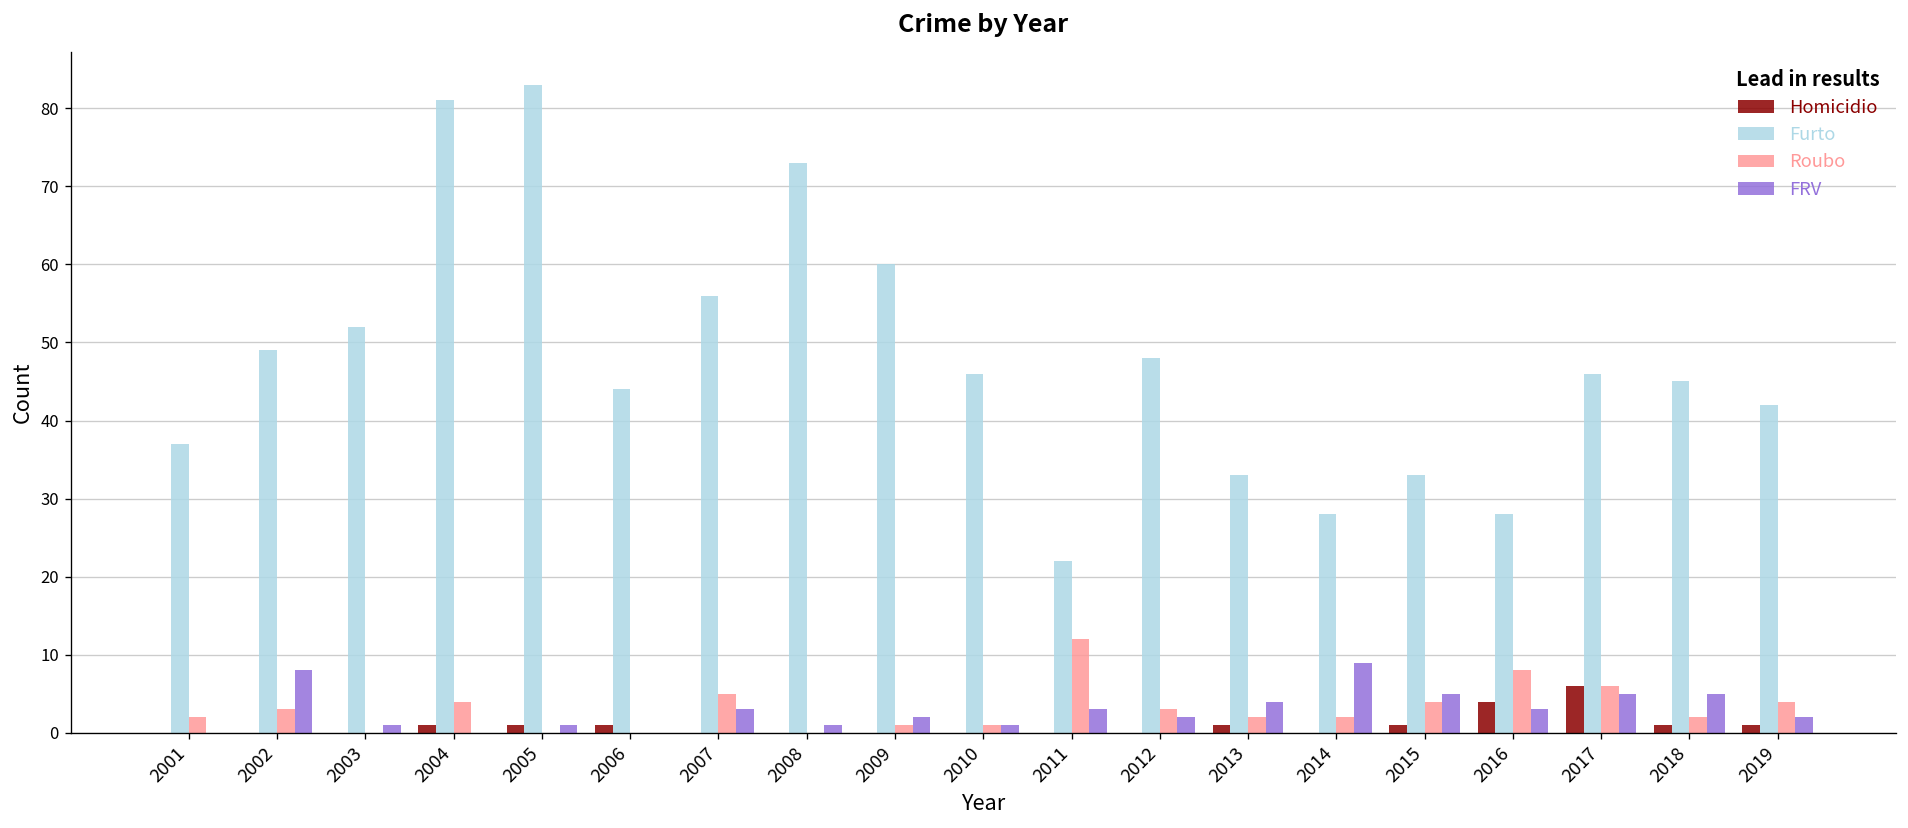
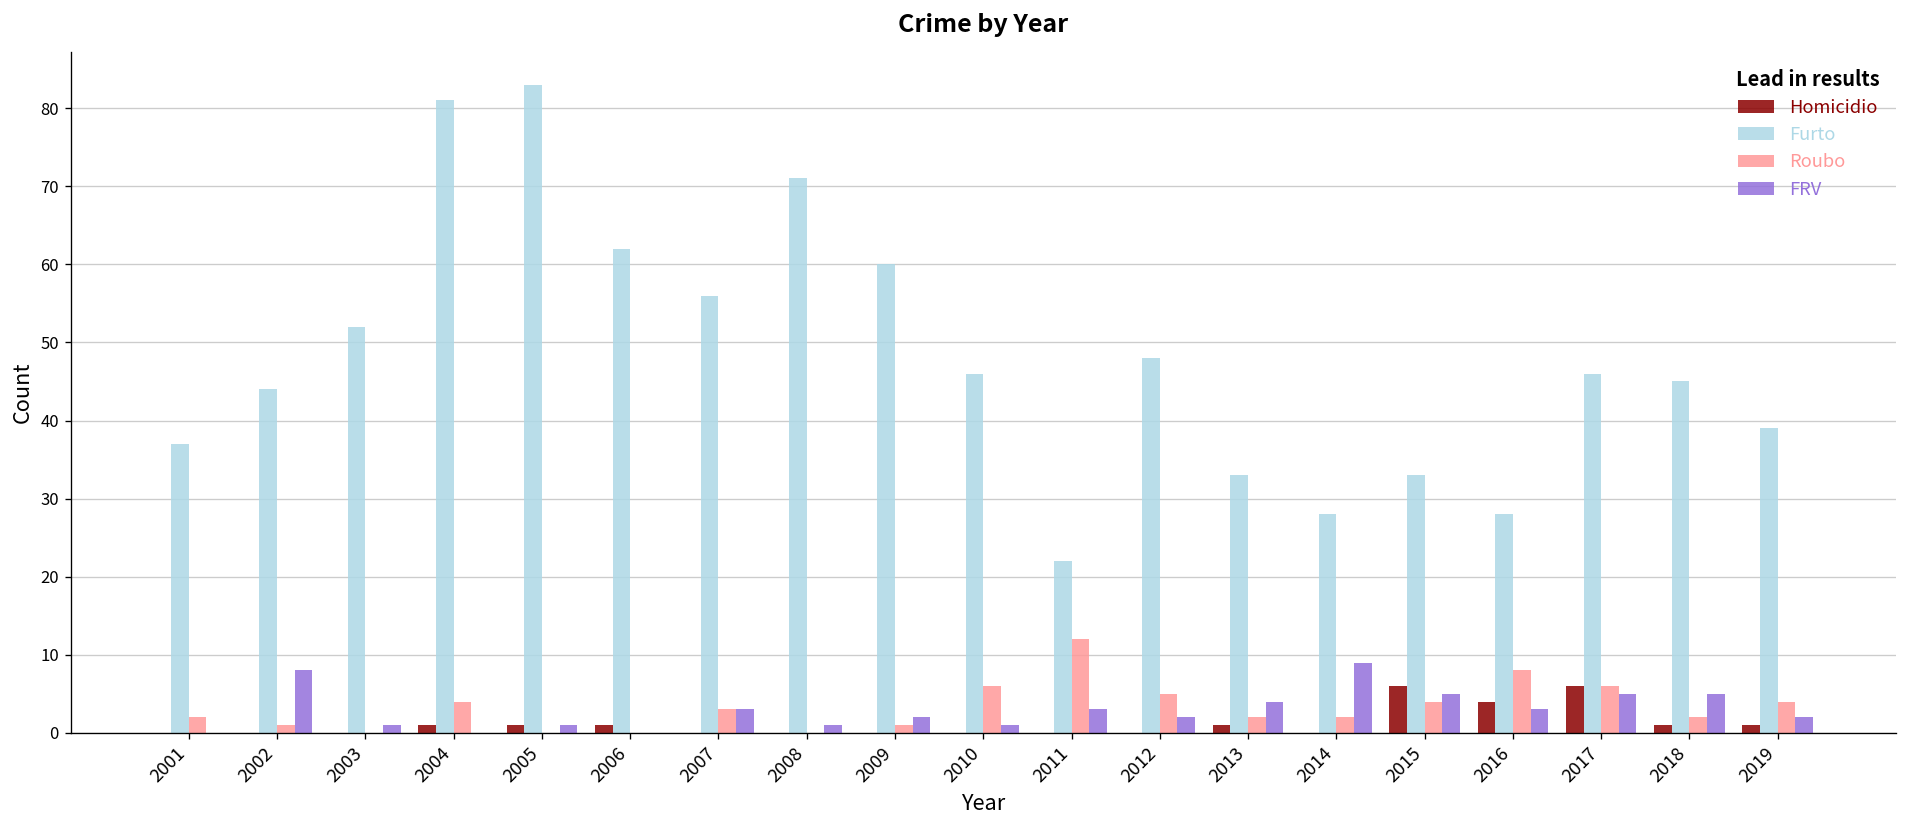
Furto, 2002: 49 -> 44
Roubo, 2002: 3 -> 1
Furto, 2006: 44 -> 62
Roubo, 2007: 5 -> 3
Furto, 2008: 73 -> 71
Roubo, 2010: 1 -> 6
Roubo, 2012: 3 -> 5
Homicidio, 2015: 1 -> 6
Furto, 2019: 42 -> 39
